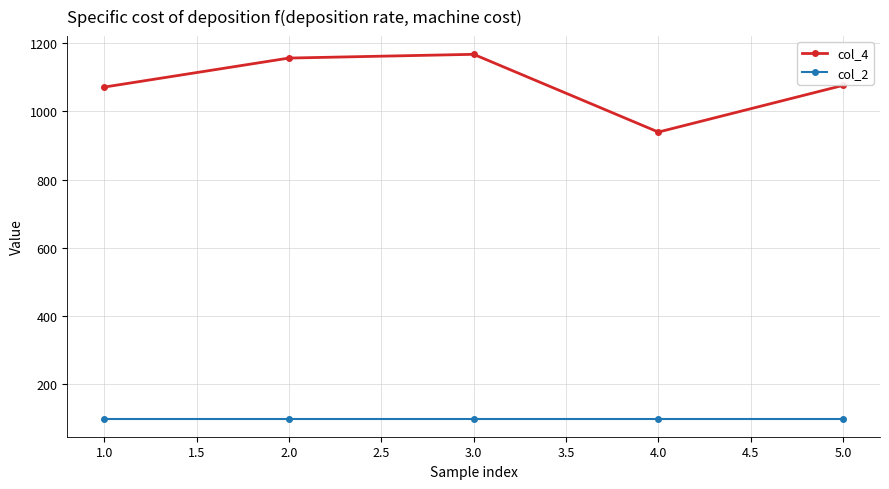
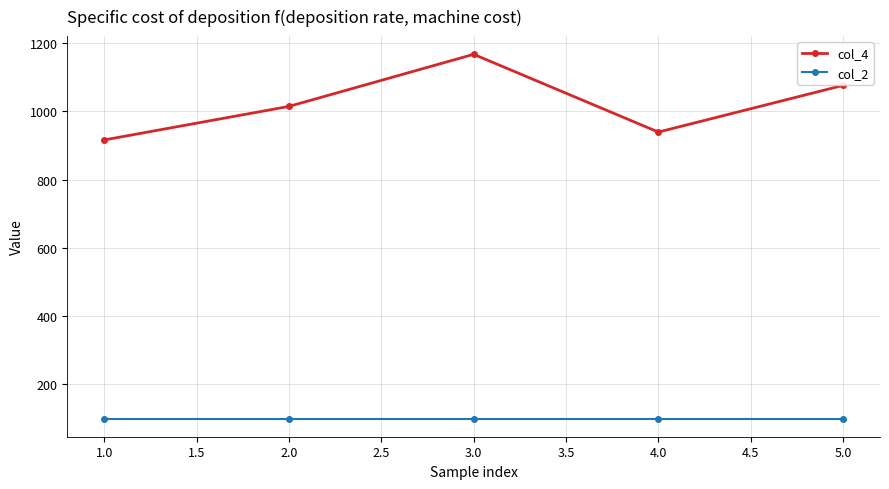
col_4, 1.0: 1070 -> 920
col_4, 2.0: 1160 -> 1010
